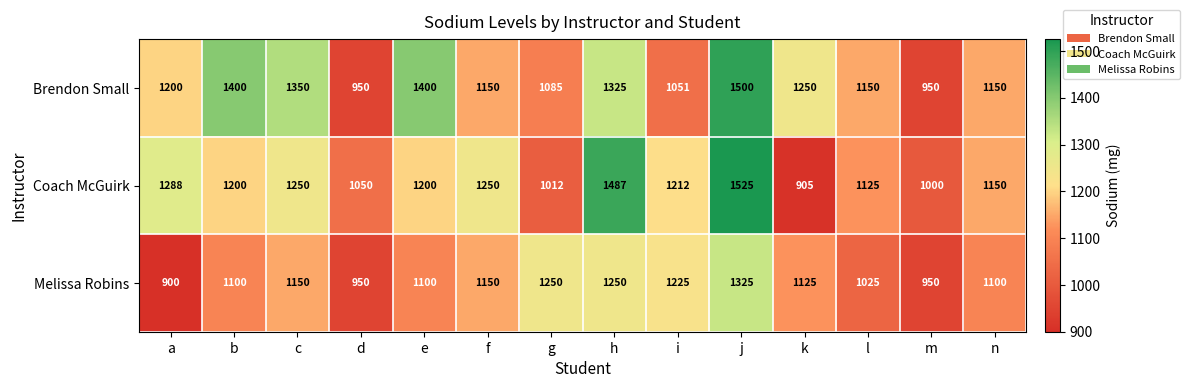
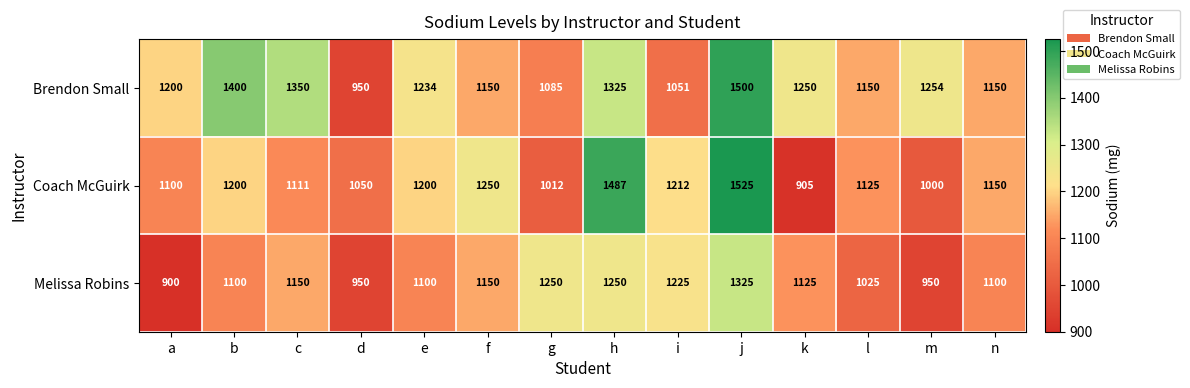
Brendon Small, e: 1400 -> 1234
Brendon Small, m: 950 -> 1254
Coach McGuirk, a: 1288 -> 1100
Coach McGuirk, c: 1250 -> 1111
